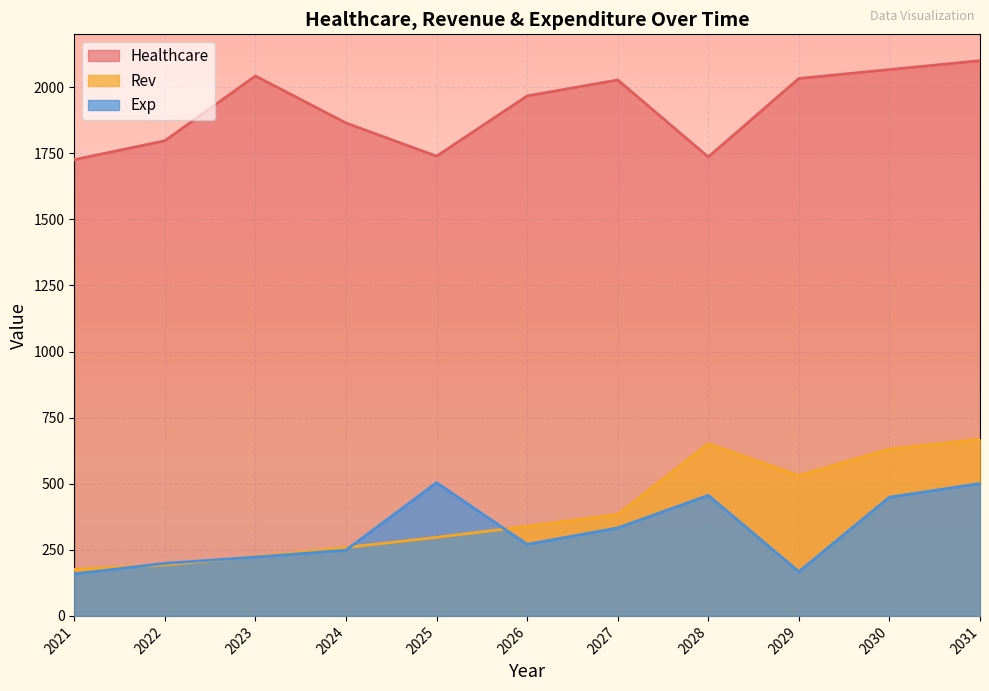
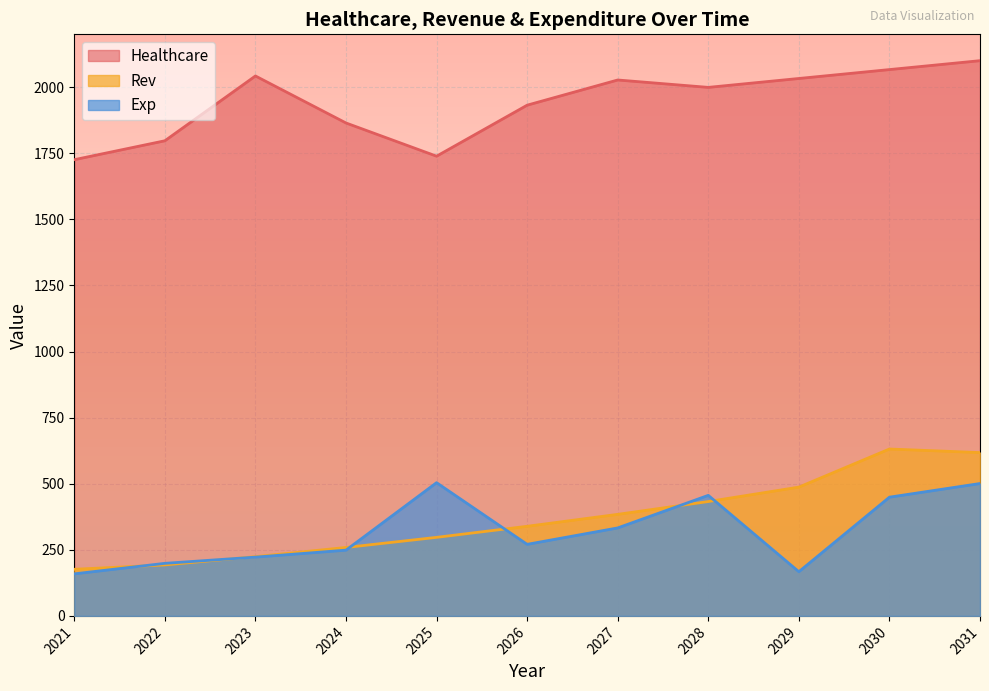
Healthcare, 2026: 1970 -> 1930
Healthcare, 2028: 1740 -> 2000
Rev, 2028: 650 -> 430
Rev, 2029: 530 -> 490
Rev, 2031: 670 -> 620
